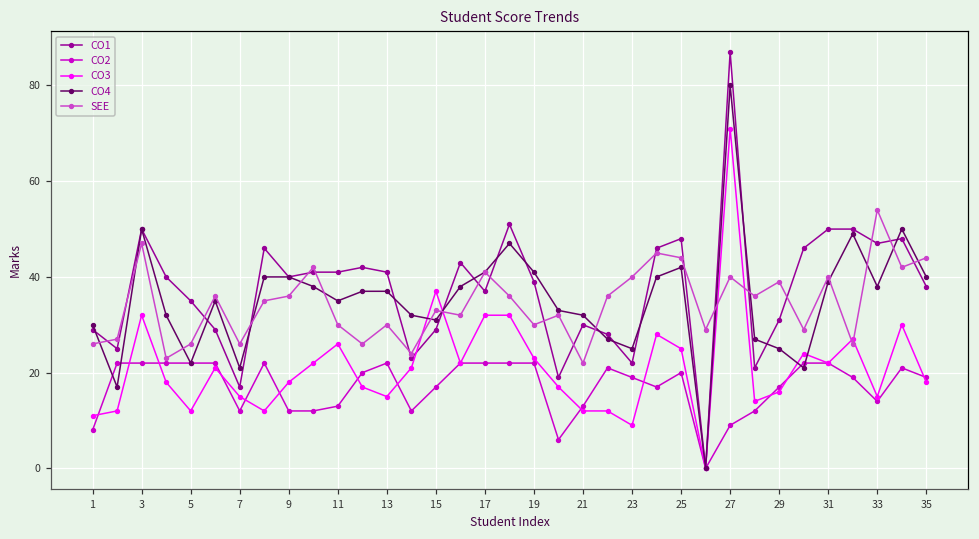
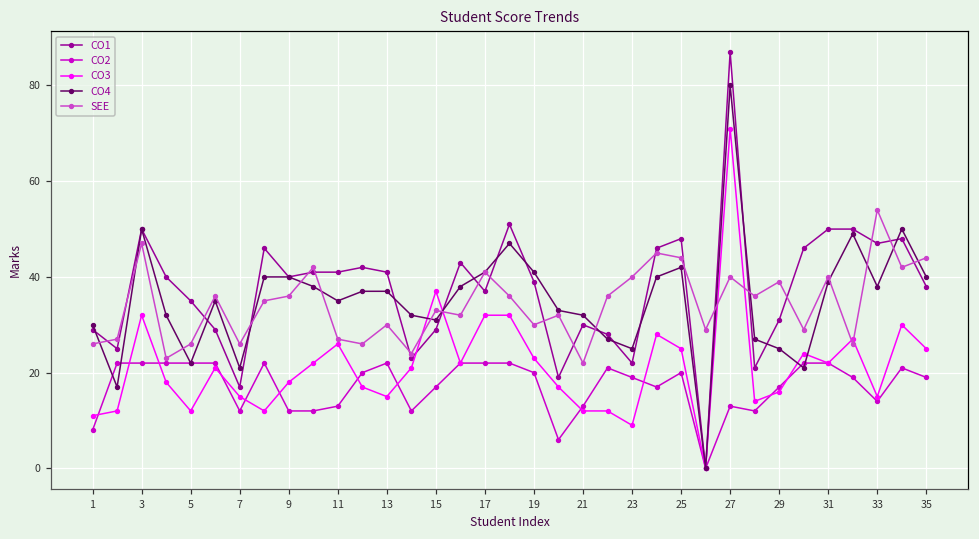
SEE, 11: 30 -> 27
CO2, 19: 22 -> 20
CO2, 27: 9 -> 13
CO3, 35: 18 -> 25
